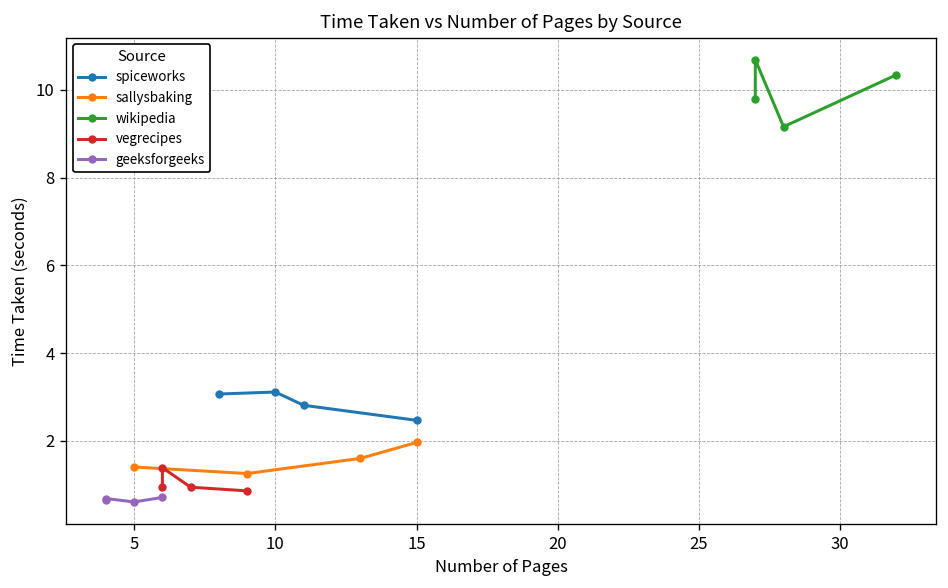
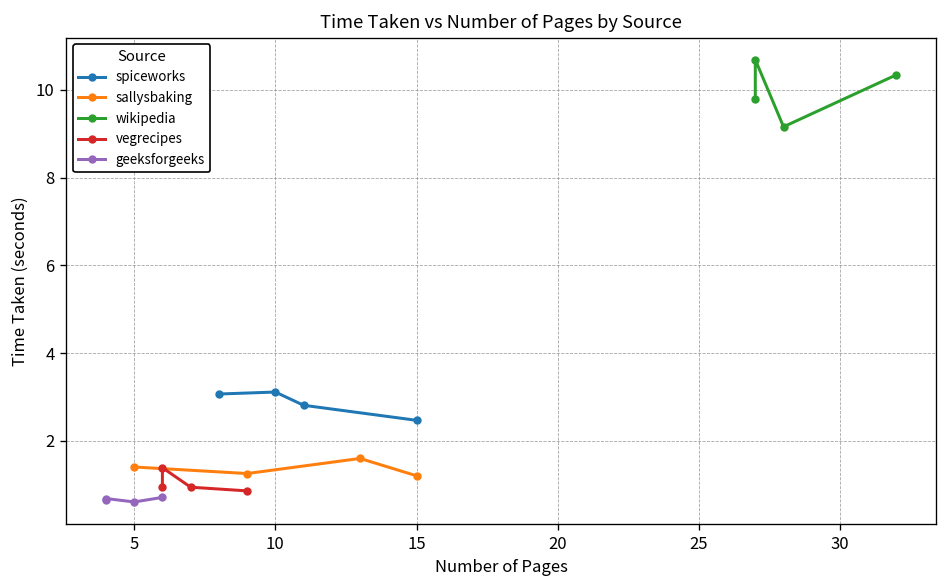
sallysbaking, 15: 2.0 -> 1.2
